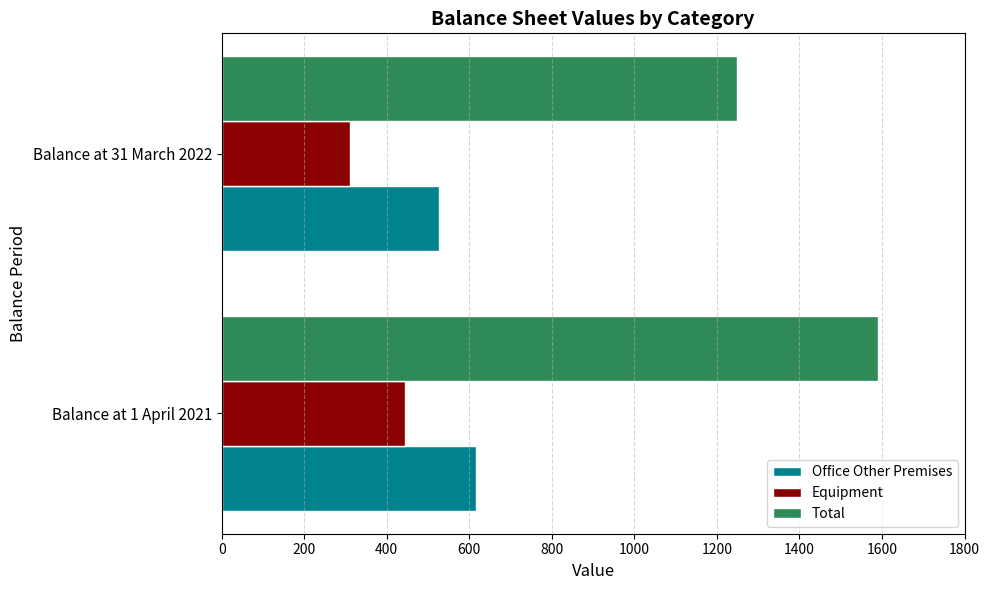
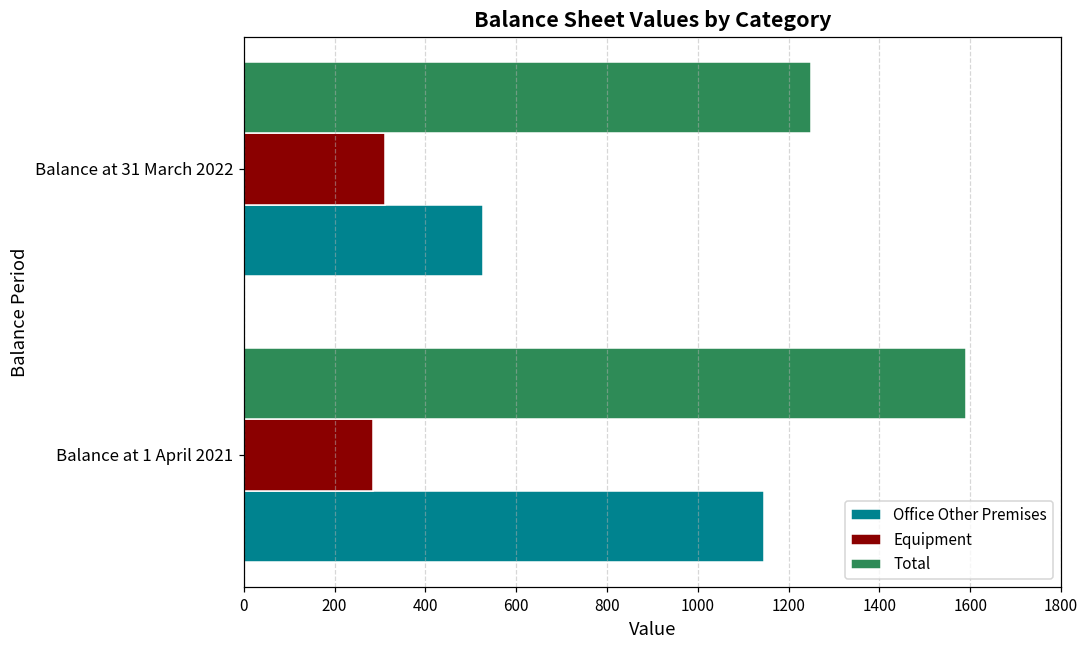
Equipment, Balance at 1 April 2021: 450 -> 290
Office Other Premises, Balance at 1 April 2021: 620 -> 1150
